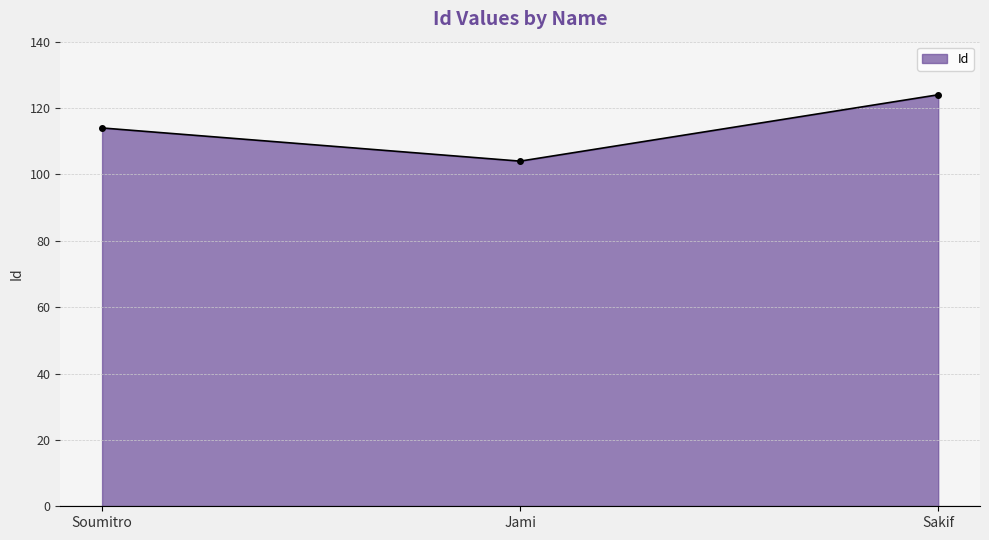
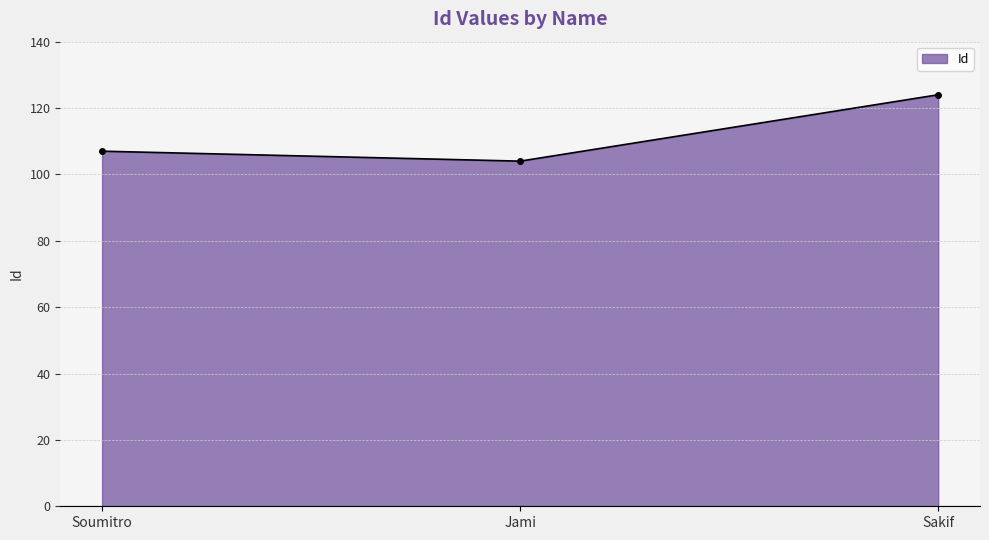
Soumitro: 114 -> 107
